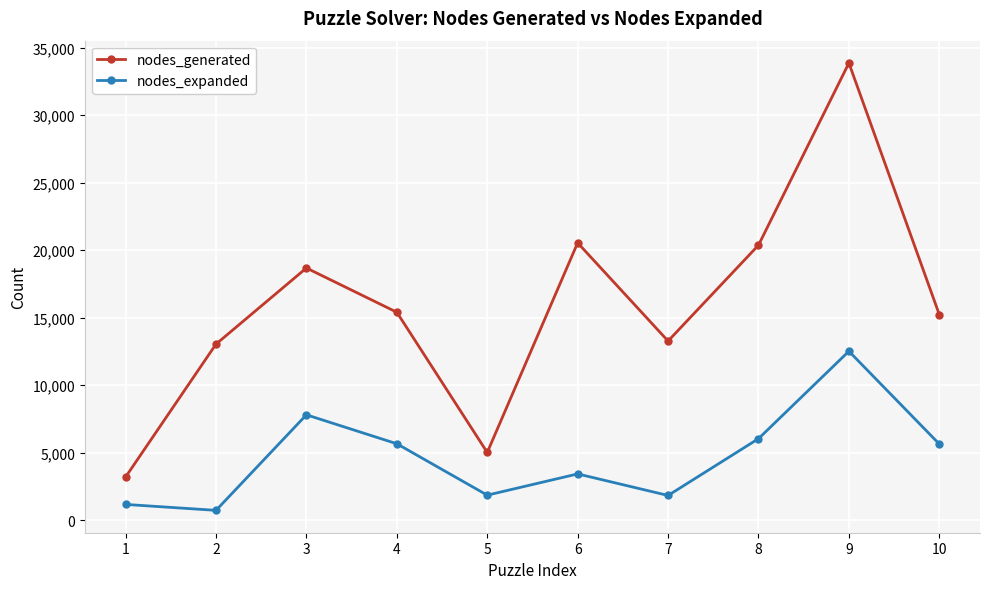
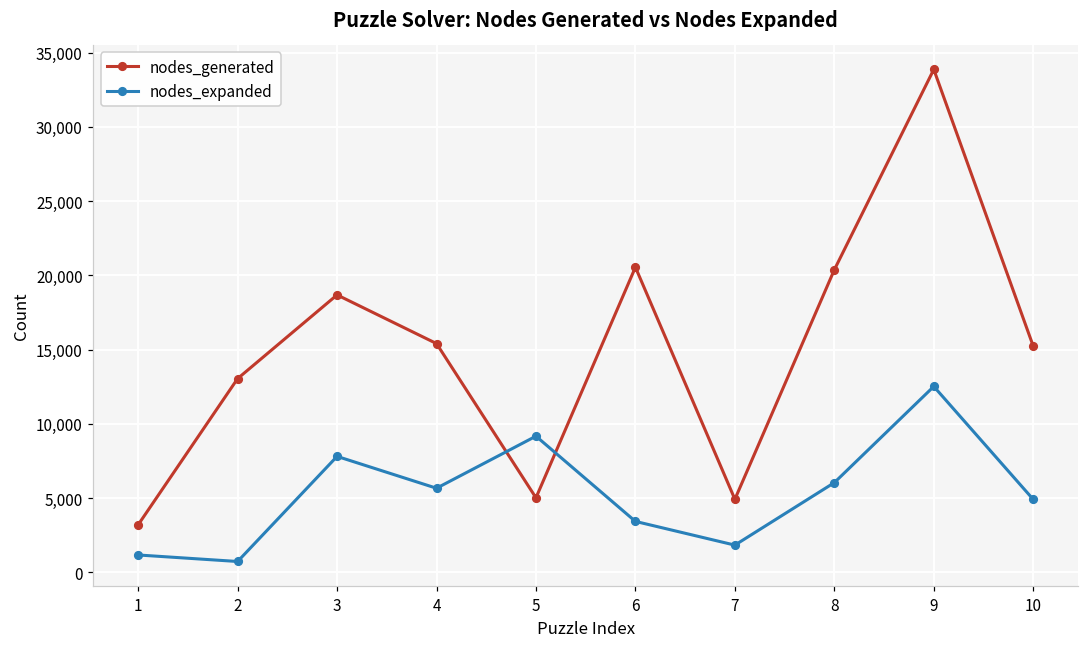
nodes_expanded, 5: 1,800 -> 9,200
nodes_generated, 7: 13,300 -> 4,900
nodes_expanded, 10: 5,600 -> 4,900
